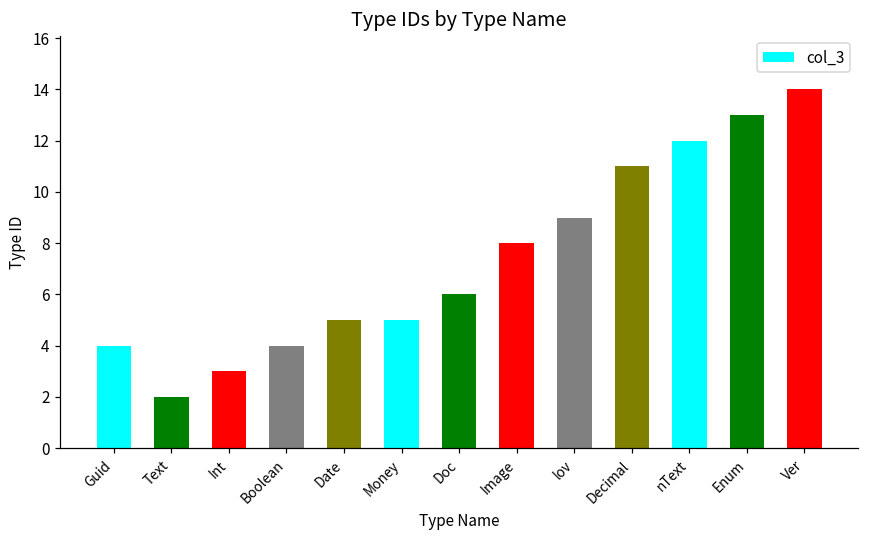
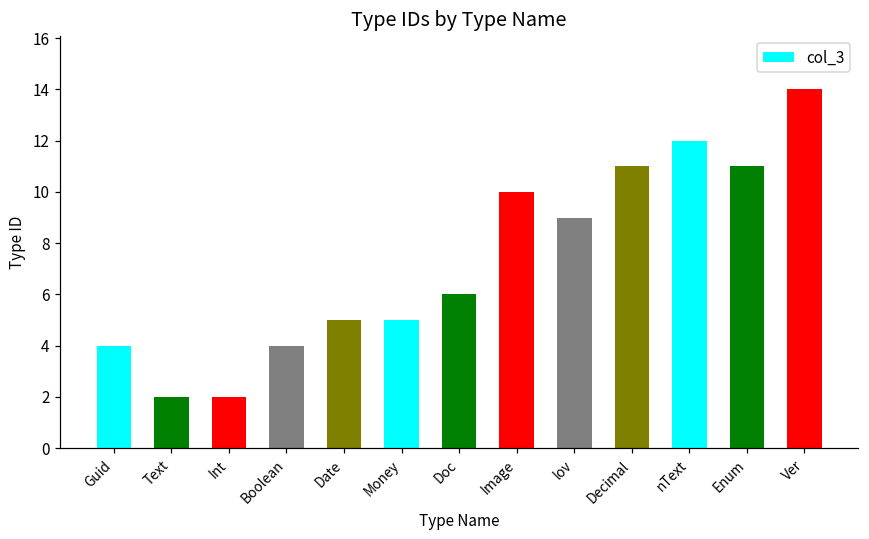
Int: 3 -> 2
Image: 8 -> 10
Enum: 13 -> 11
